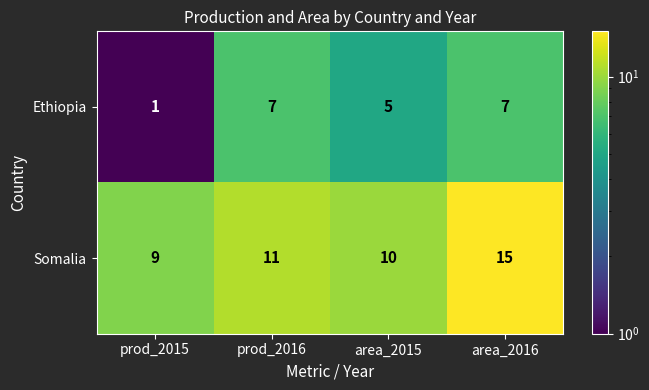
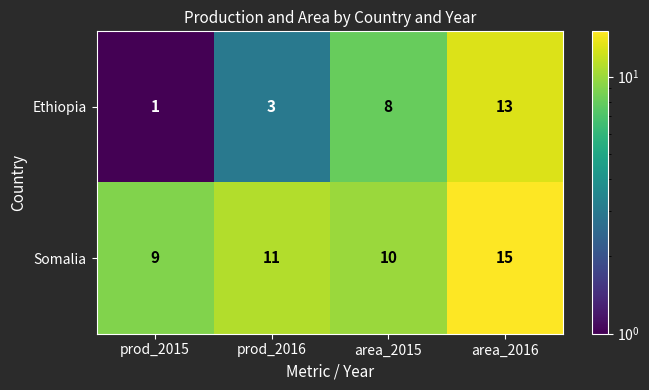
Ethiopia, prod_2016: 7 -> 3
Ethiopia, area_2015: 5 -> 8
Ethiopia, area_2016: 7 -> 13
